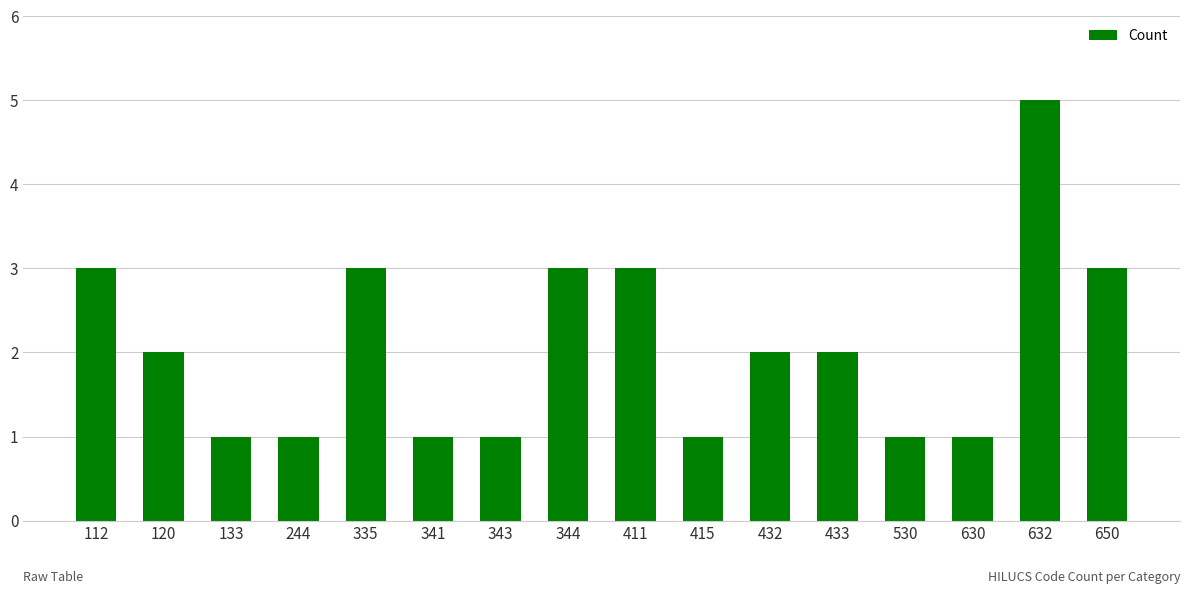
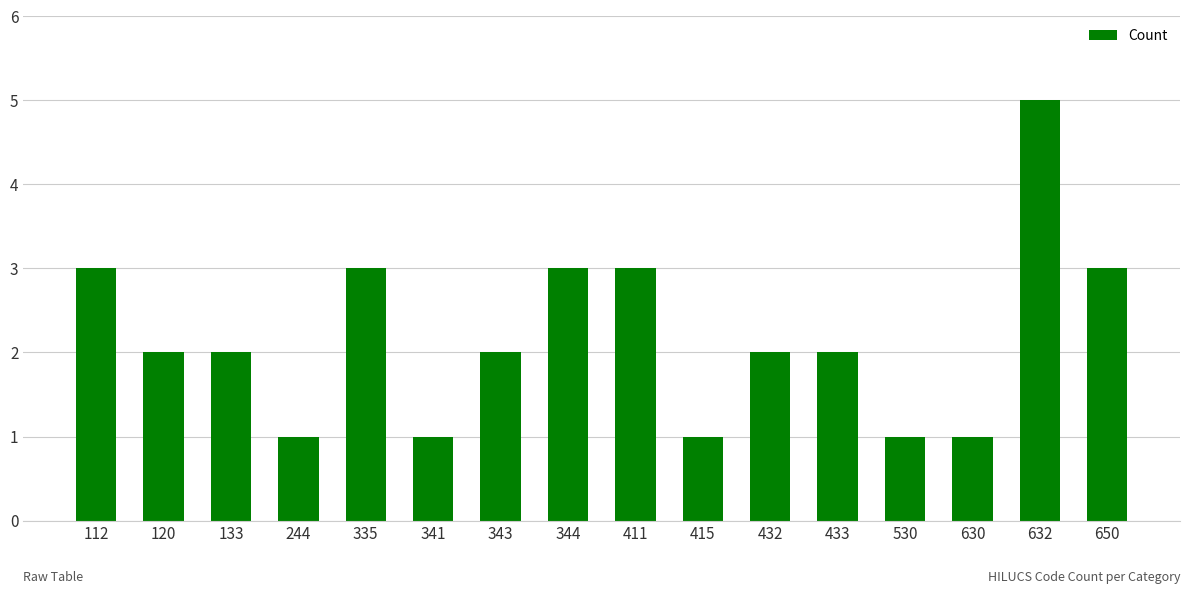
133: 1 -> 2
343: 1 -> 2
